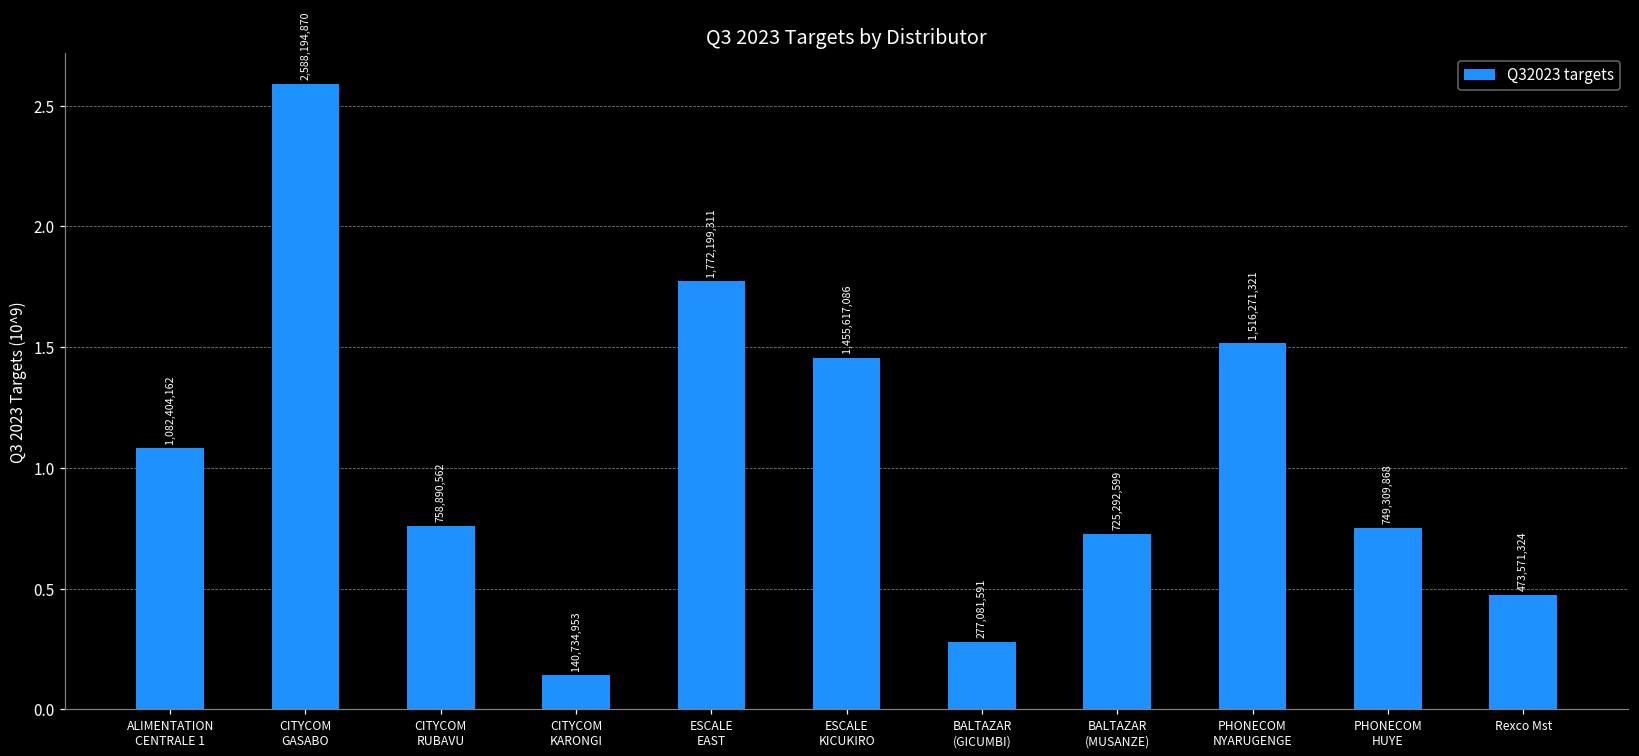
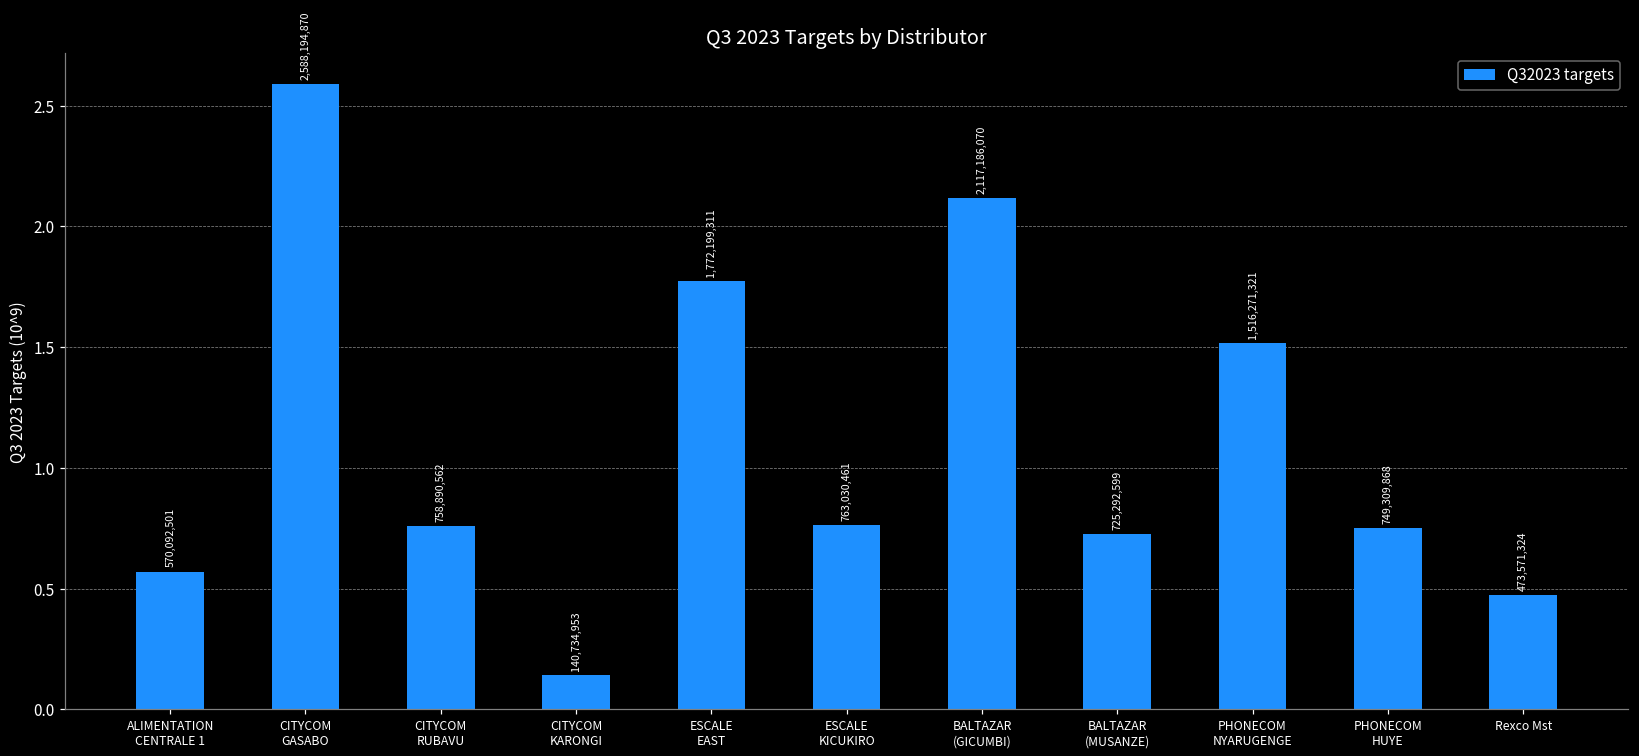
ALIMENTATION CENTRALE 1: 1,082,404,162 -> 570,092,501
ESCALE KICUKIRO: 1,455,617,086 -> 763,030,461
BALTAZAR (GICUMBI): 277,081,591 -> 2,117,186,070
